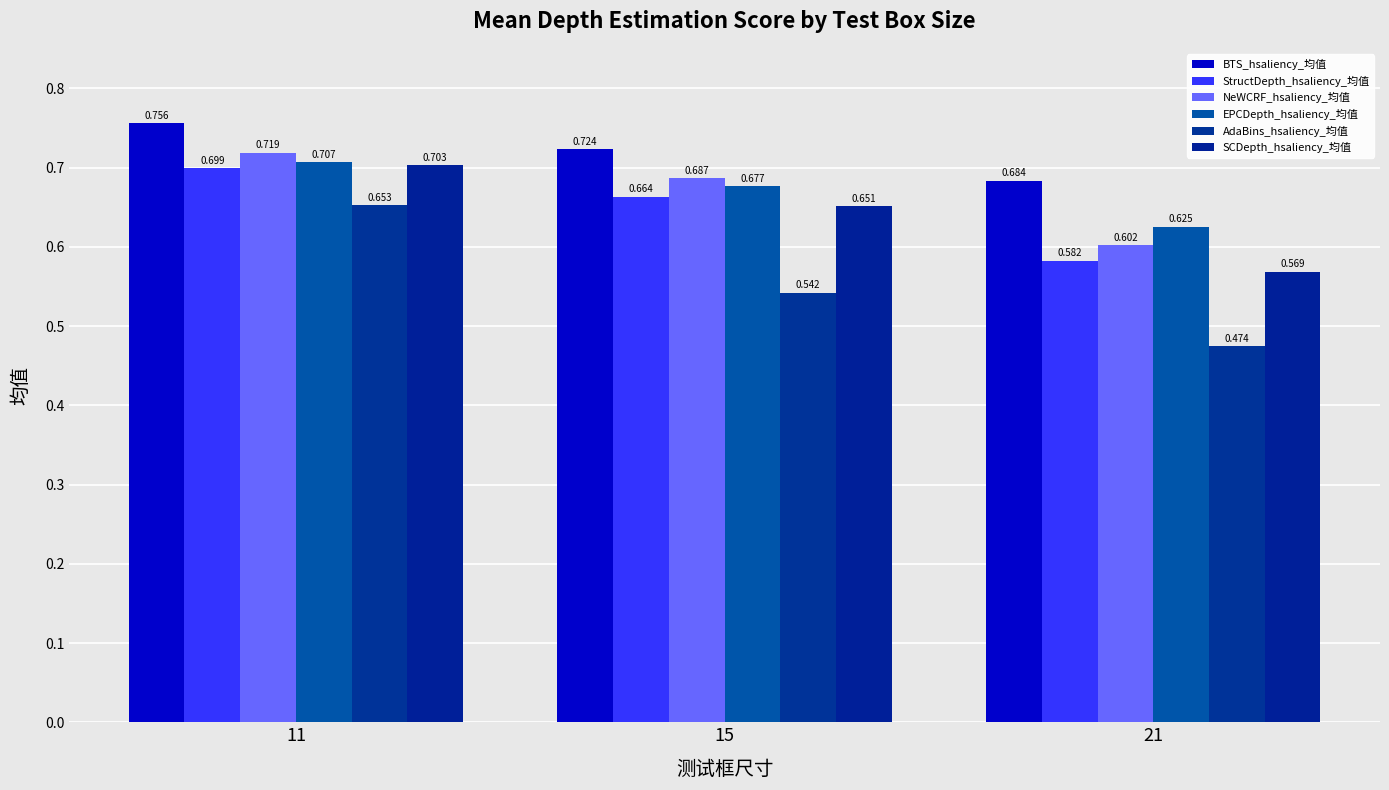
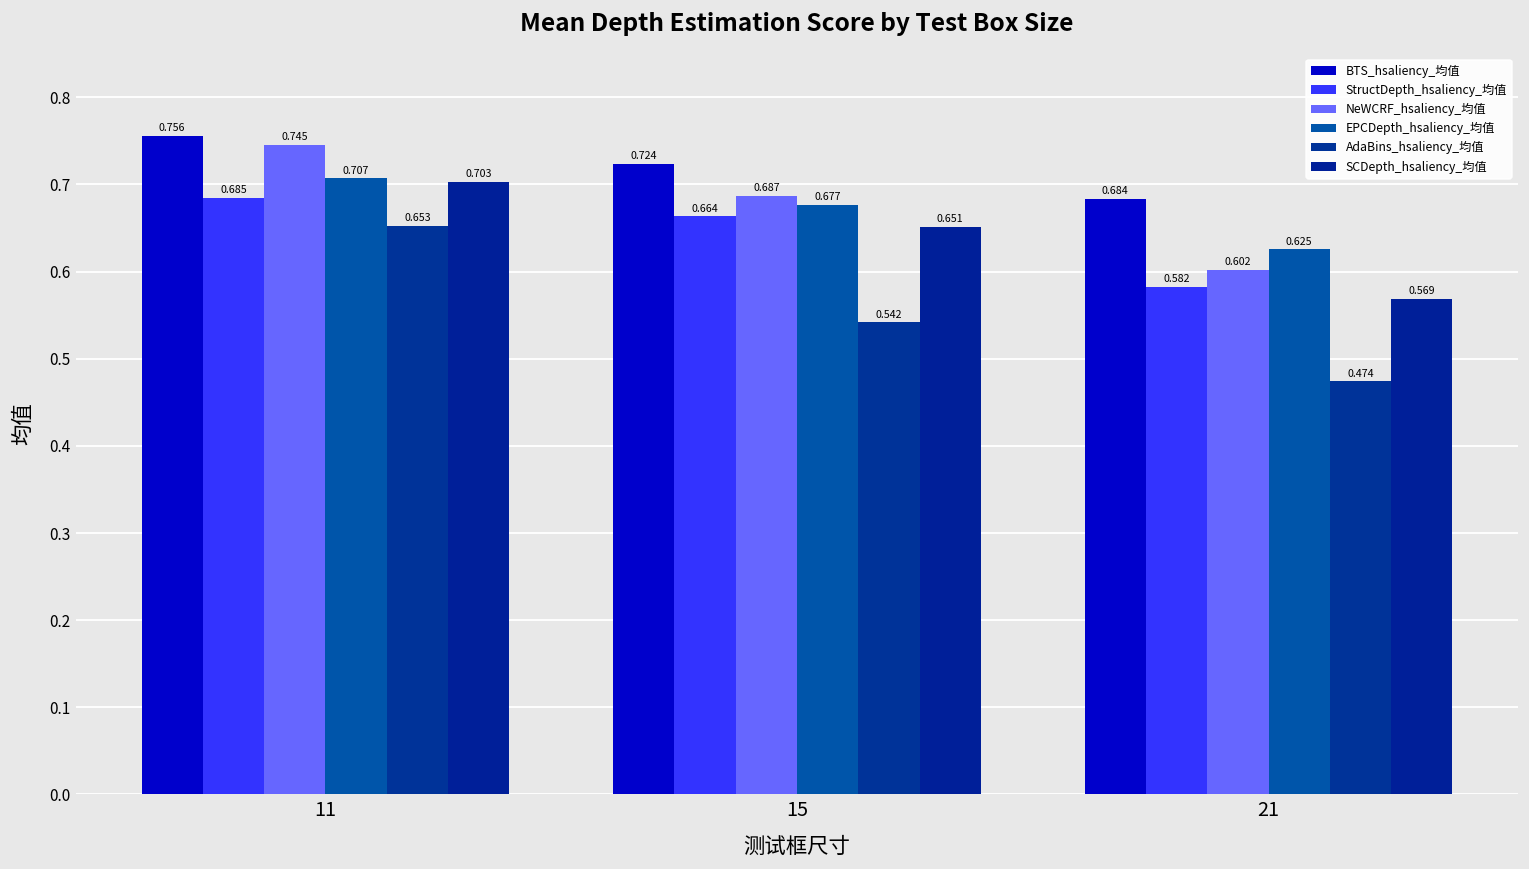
StructDepth_hsaliency_均值, 11: 0.699 -> 0.685
NeWCRF_hsaliency_均值, 11: 0.719 -> 0.745
